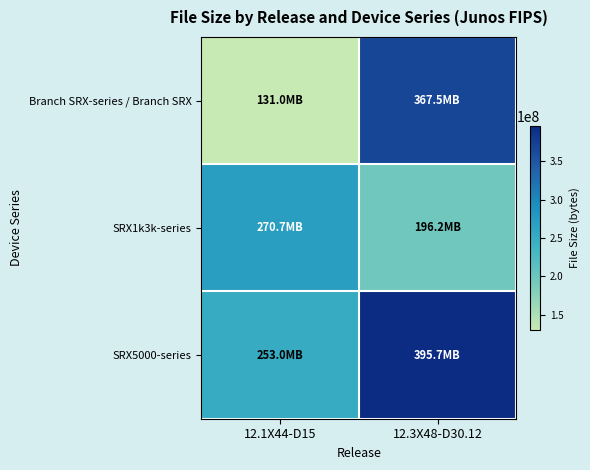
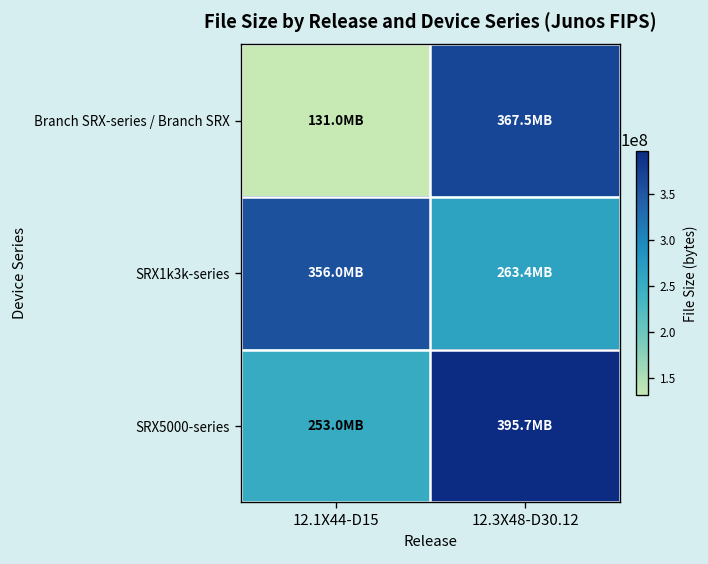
SRX1k3k-series, 12.1X44-D15: 270.7 -> 356.0
SRX1k3k-series, 12.3X48-D30.12: 196.2 -> 263.4
